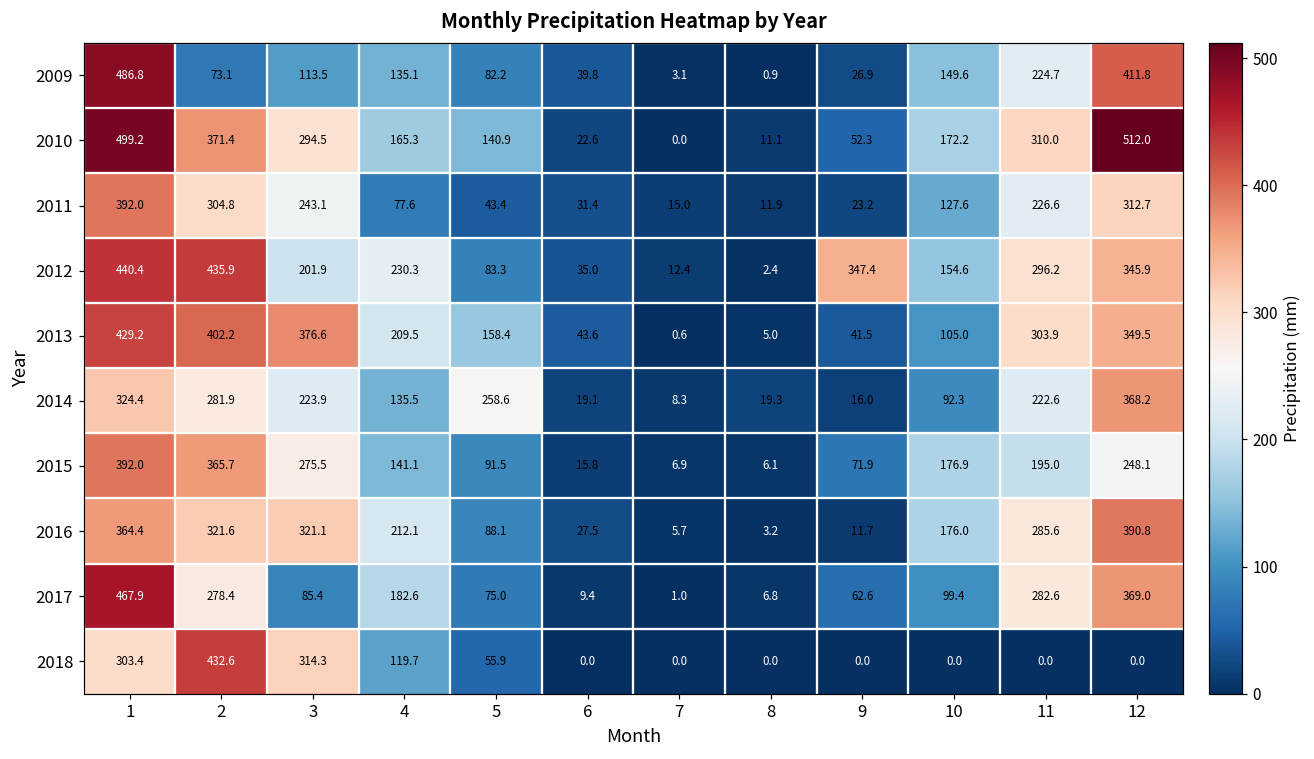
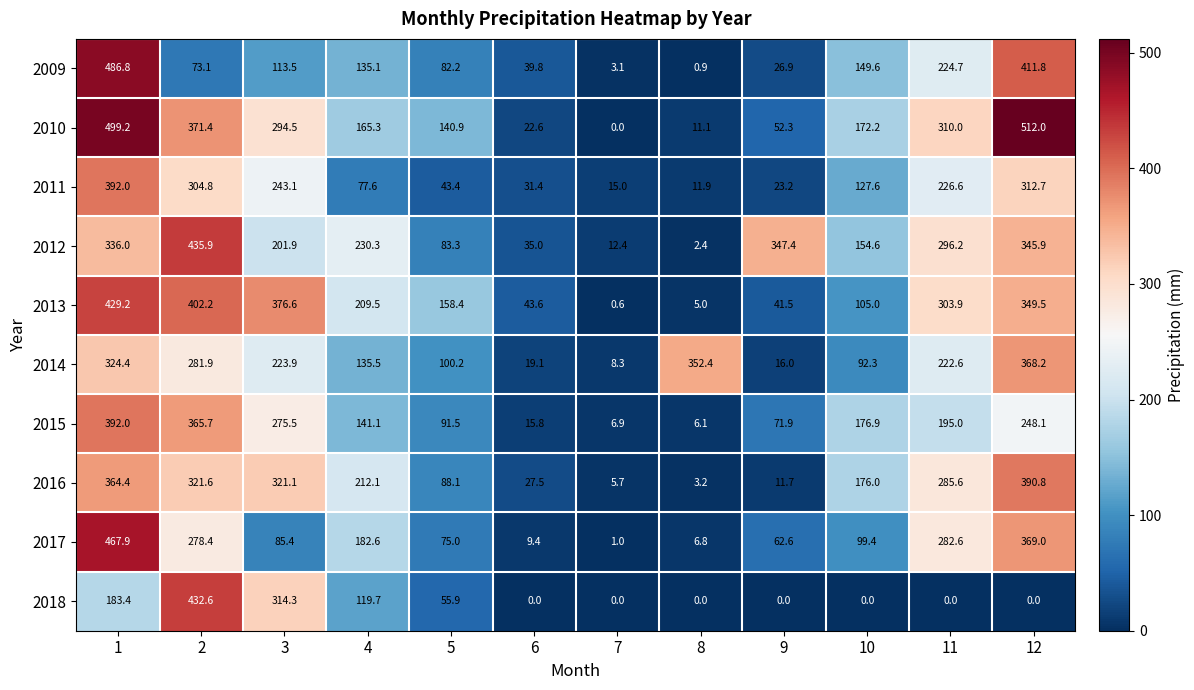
2012, 1: 440.4 -> 336.0
2014, 5: 258.6 -> 100.2
2014, 8: 19.3 -> 352.4
2018, 1: 303.4 -> 183.4
